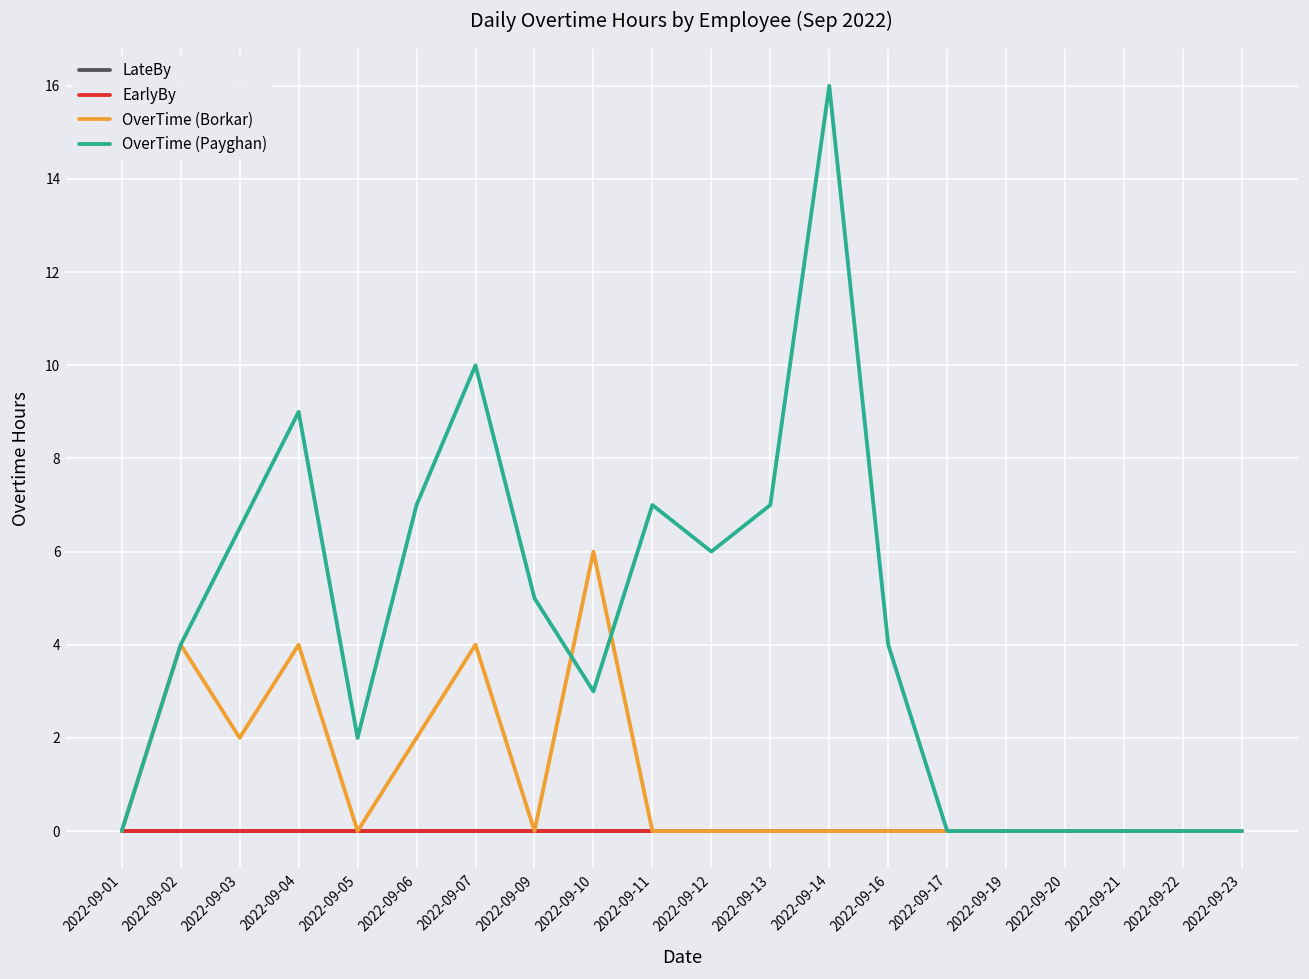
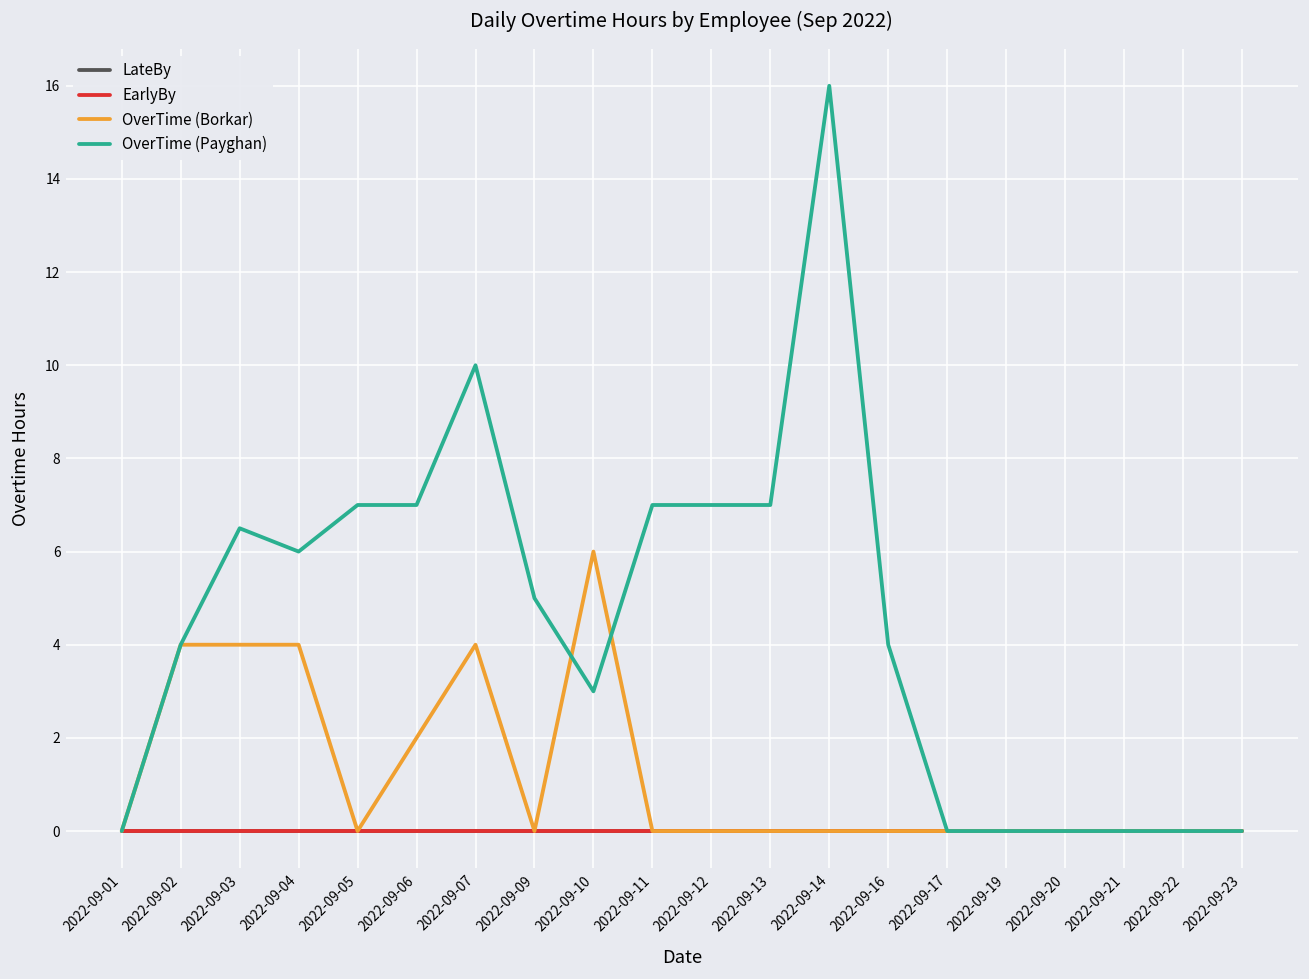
OverTime (Borkar), 2022-09-03: 2 -> 4
OverTime (Payghan), 2022-09-04: 9 -> 6
OverTime (Payghan), 2022-09-05: 2 -> 7
OverTime (Payghan), 2022-09-12: 6 -> 7
